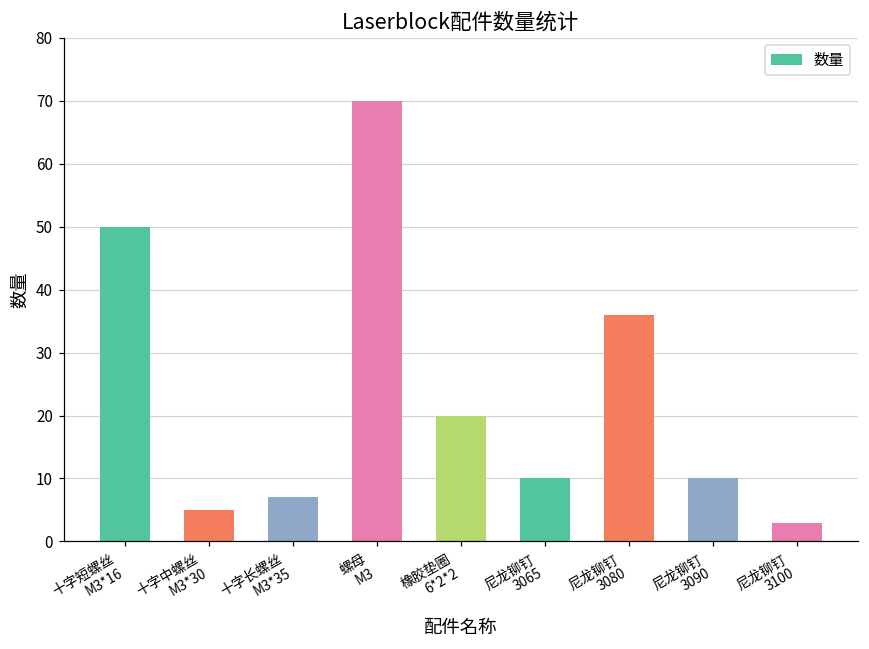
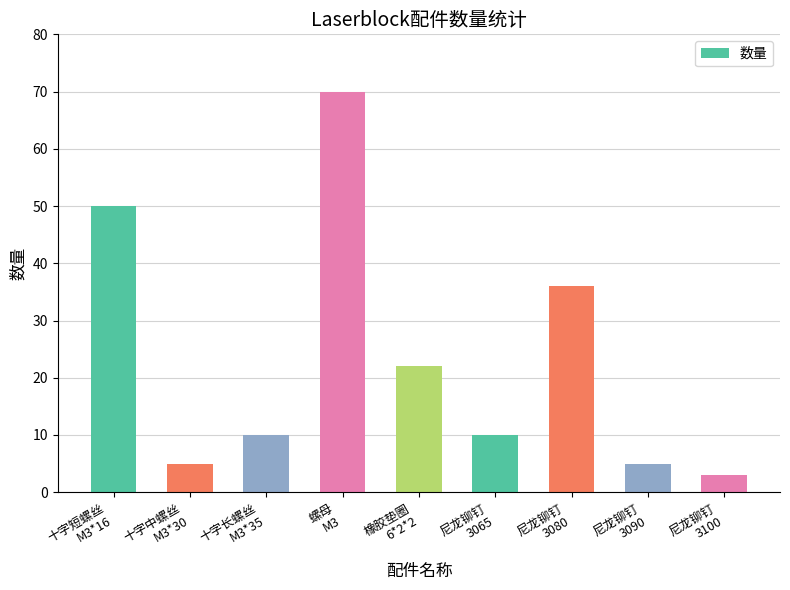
十字长螺丝 M3*35: 7 -> 10
橡胶垫圈 6*2*2: 20 -> 22
尼龙铆钉 3090: 10 -> 5
